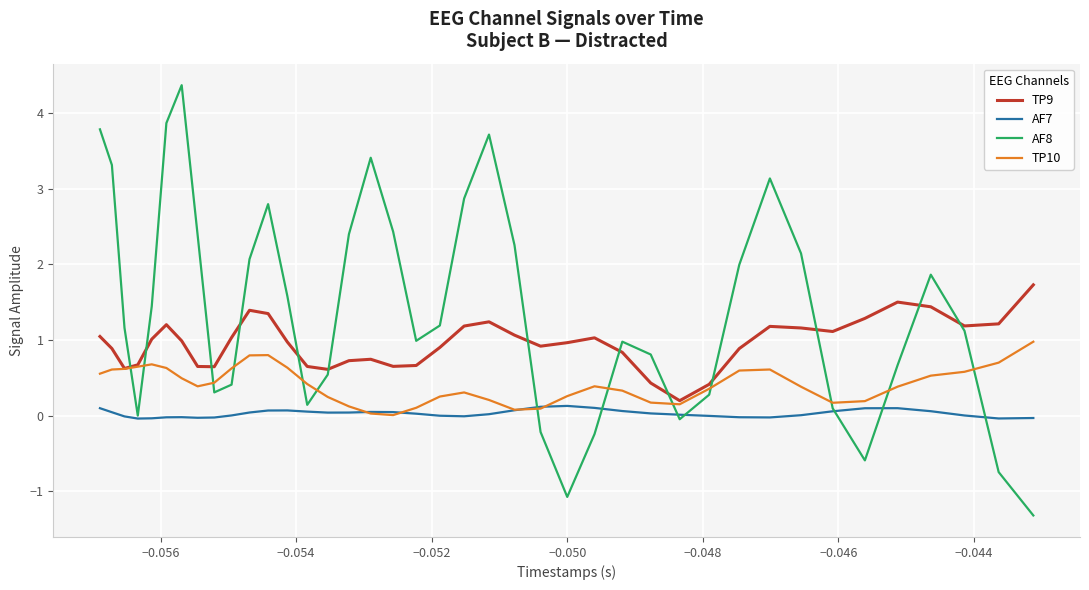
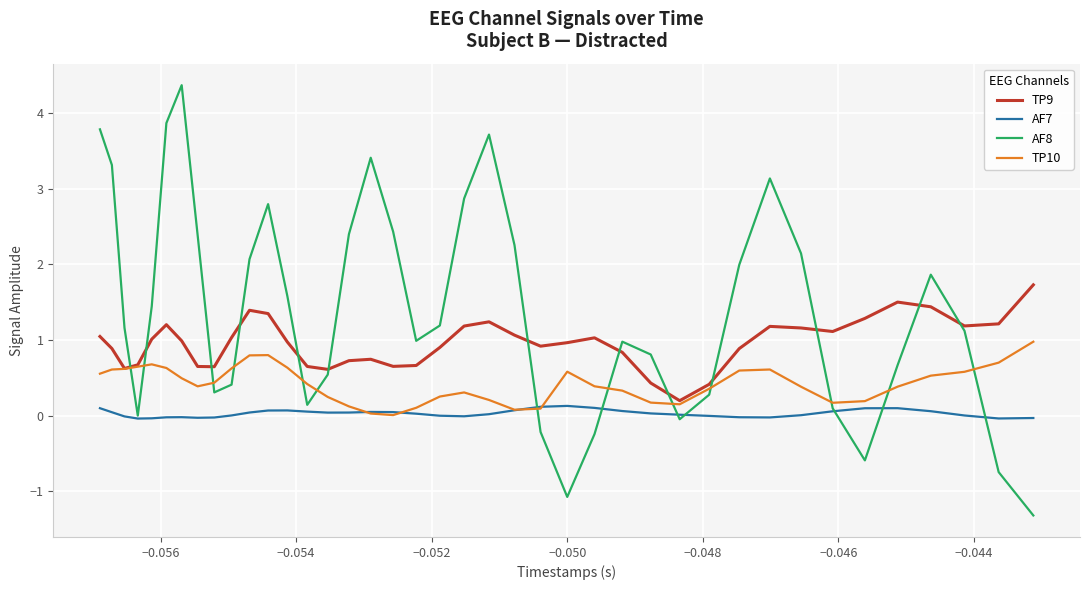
TP10, −0.050: 0.3 -> 0.6
